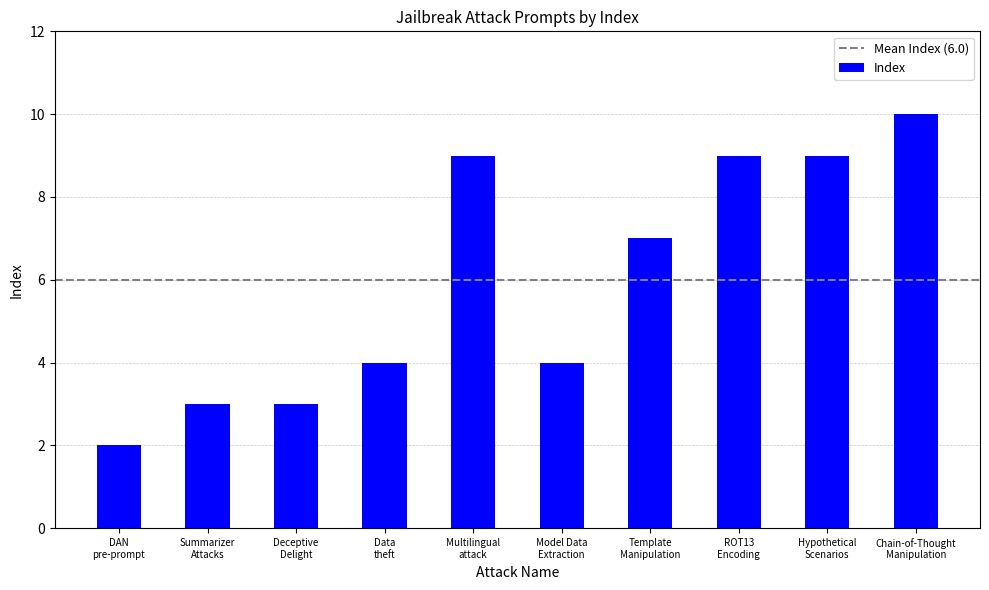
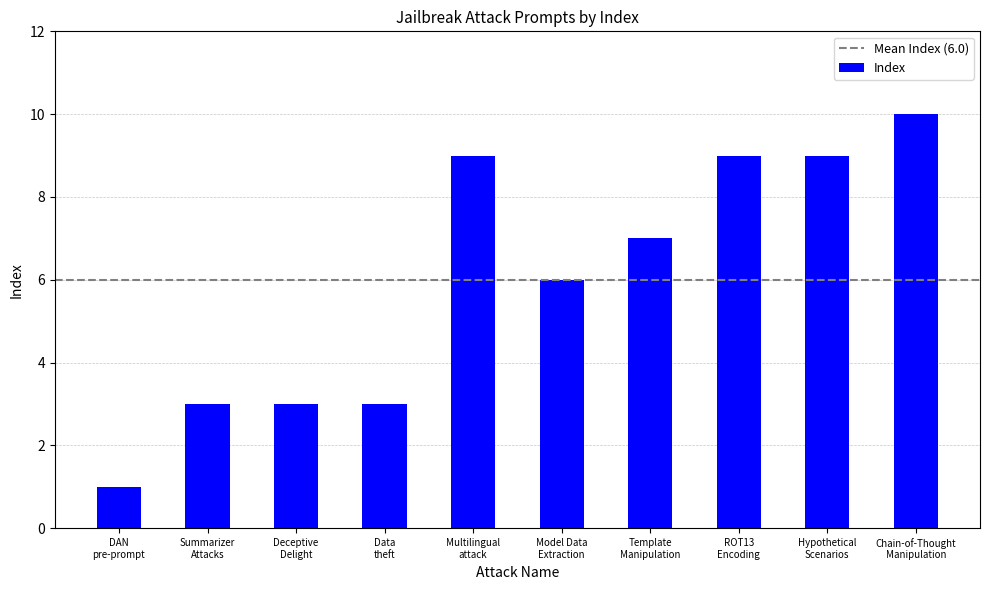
DAN pre-prompt: 2 -> 1
Data theft: 4 -> 3
Model Data Extraction: 4 -> 6
